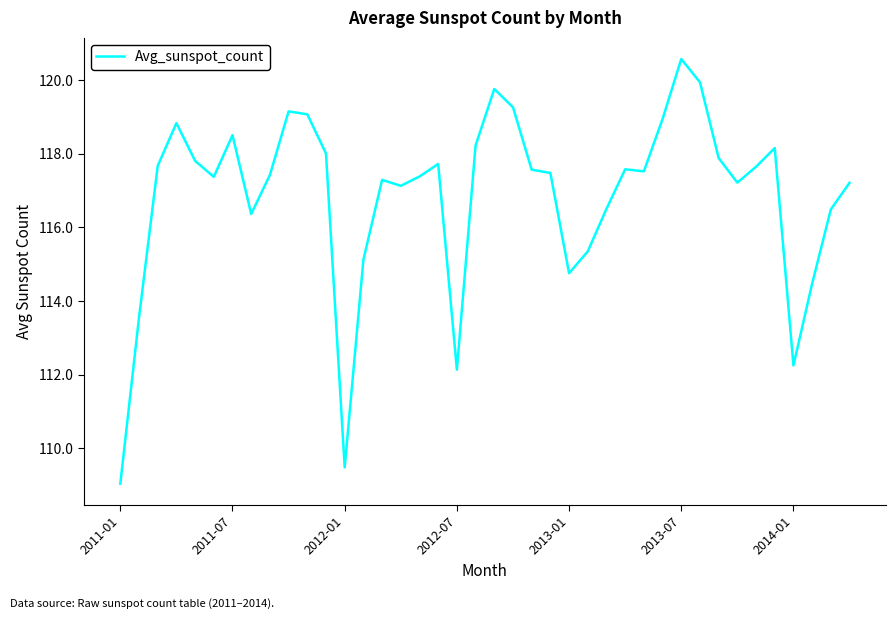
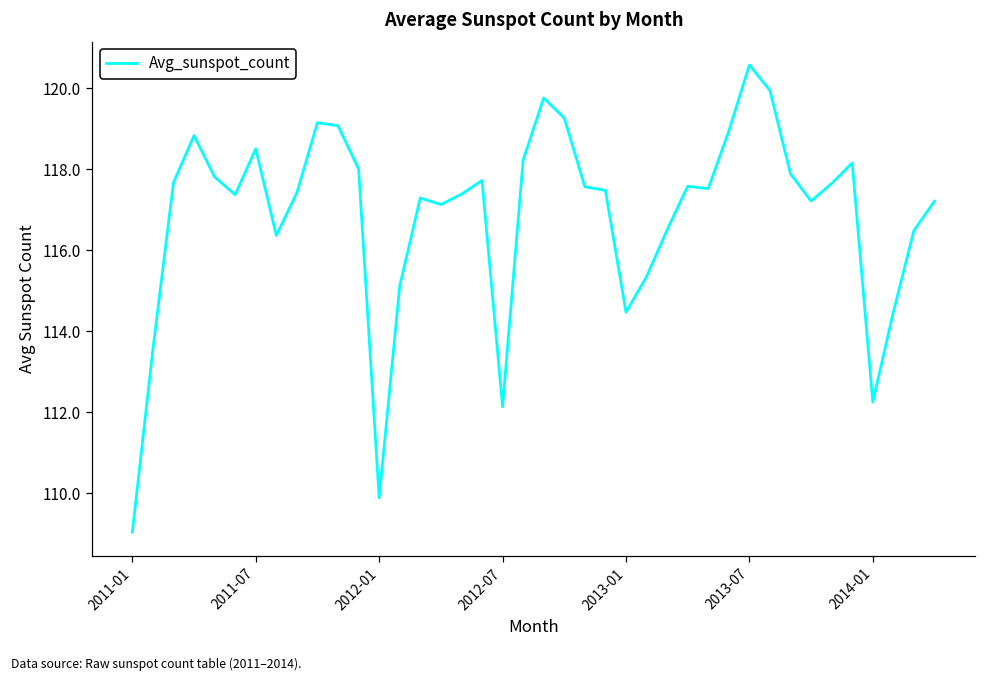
2012-01: 109.5 -> 109.9
2013-01: 114.8 -> 114.5
